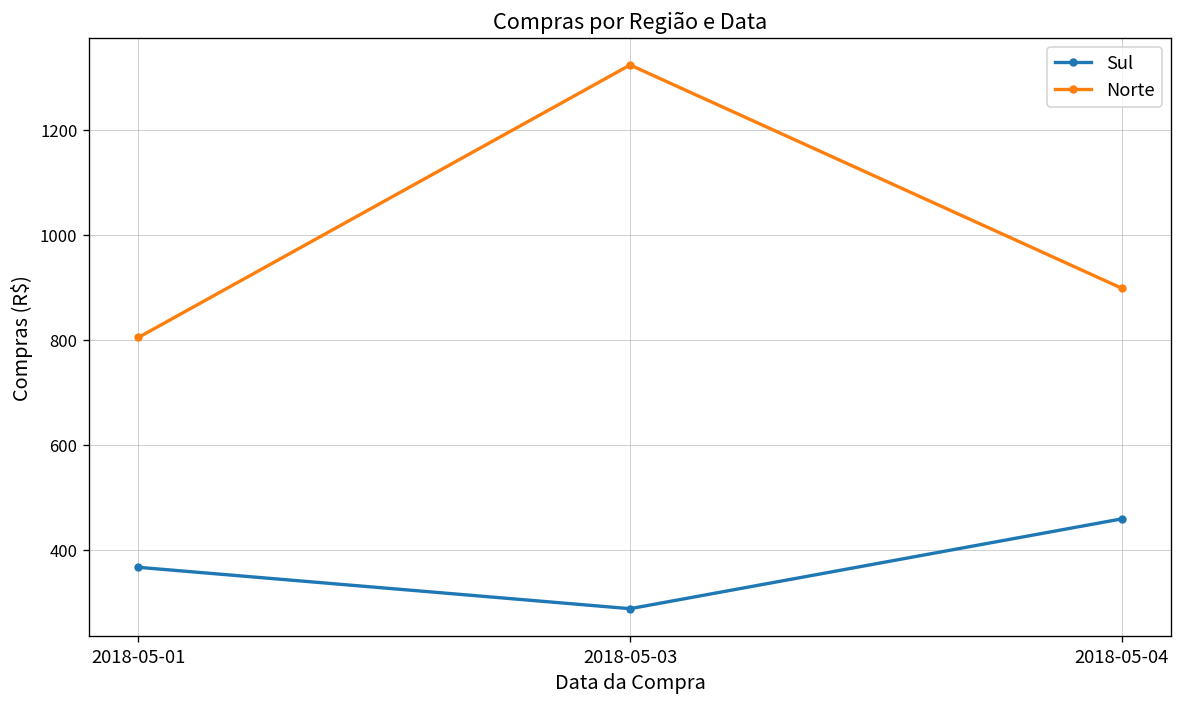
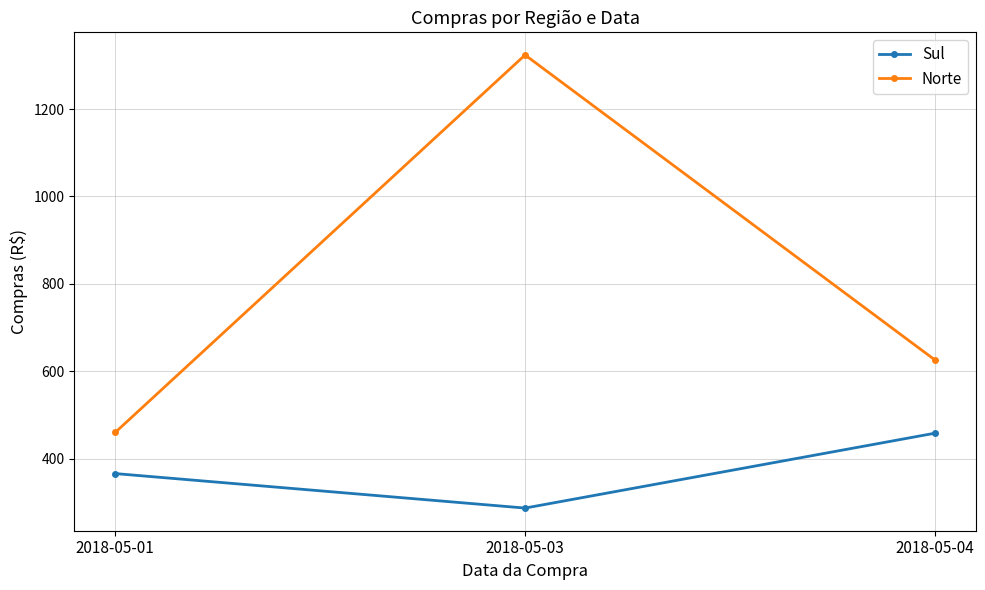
Norte, 2018-05-01: 800 -> 460
Norte, 2018-05-04: 900 -> 630
